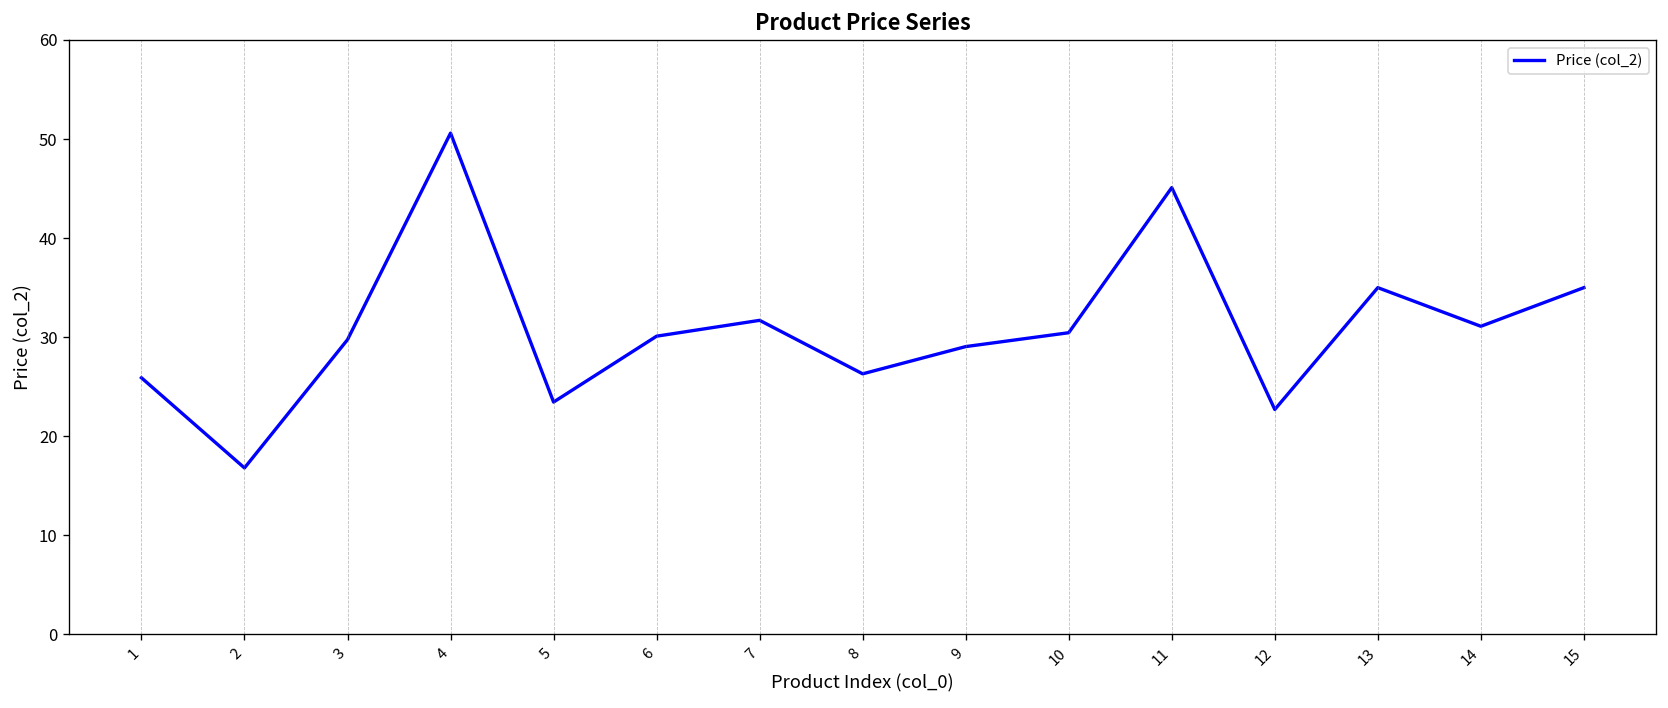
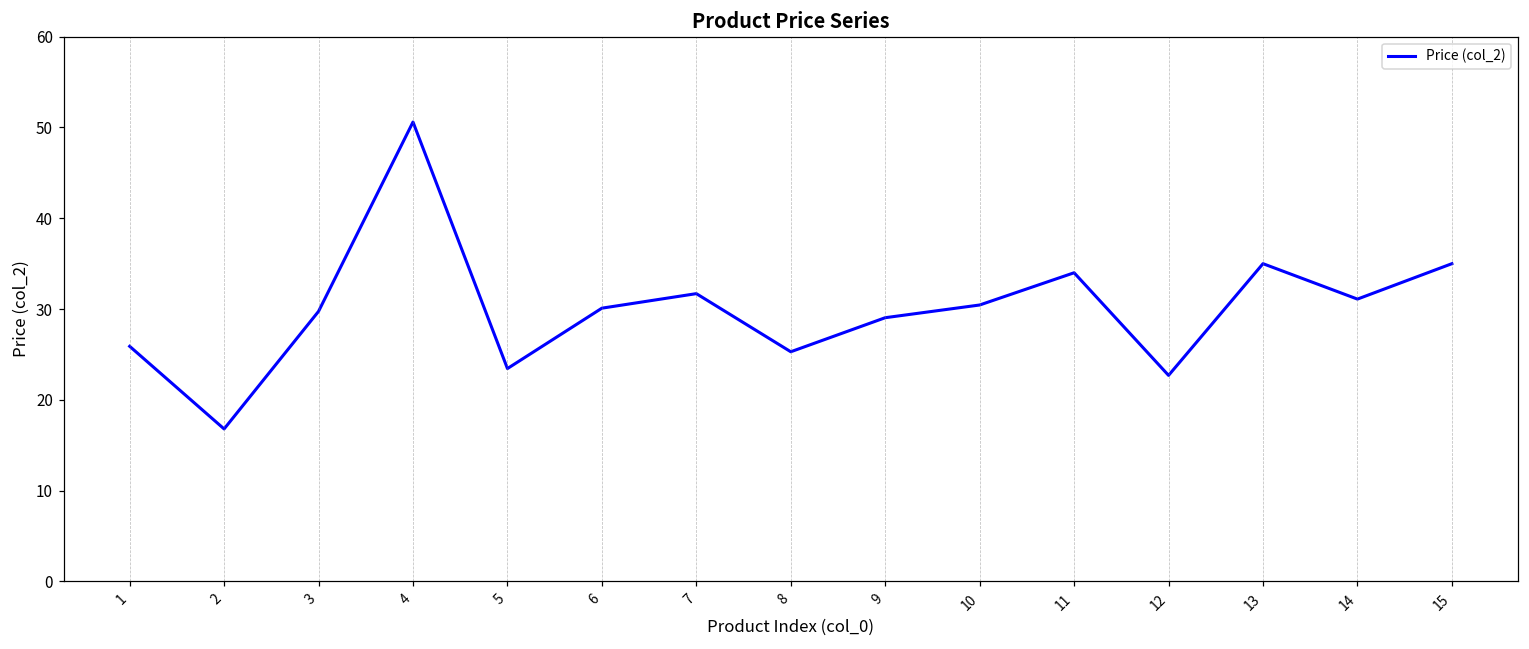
8: 26 -> 25
11: 45 -> 34
